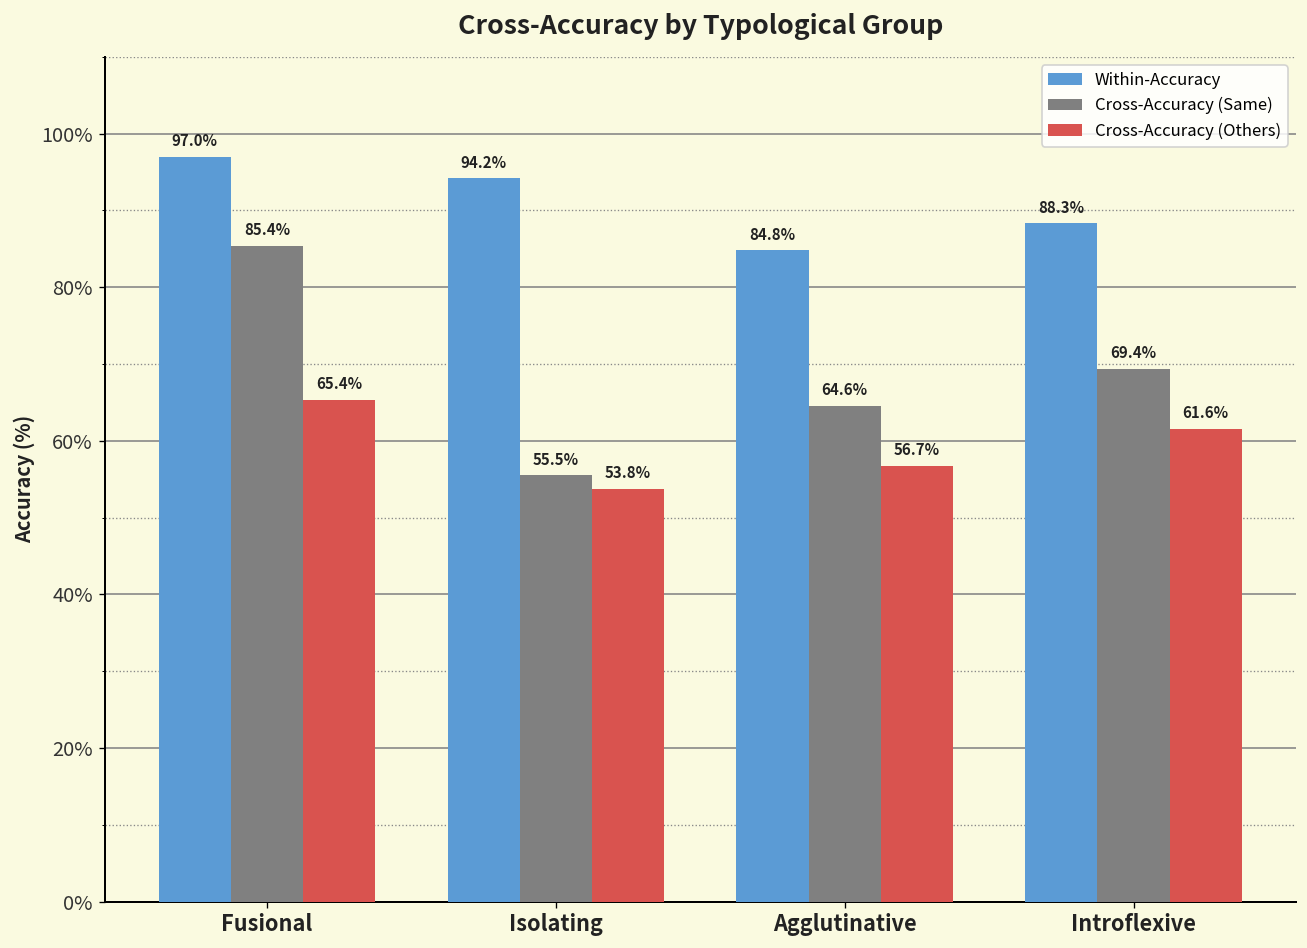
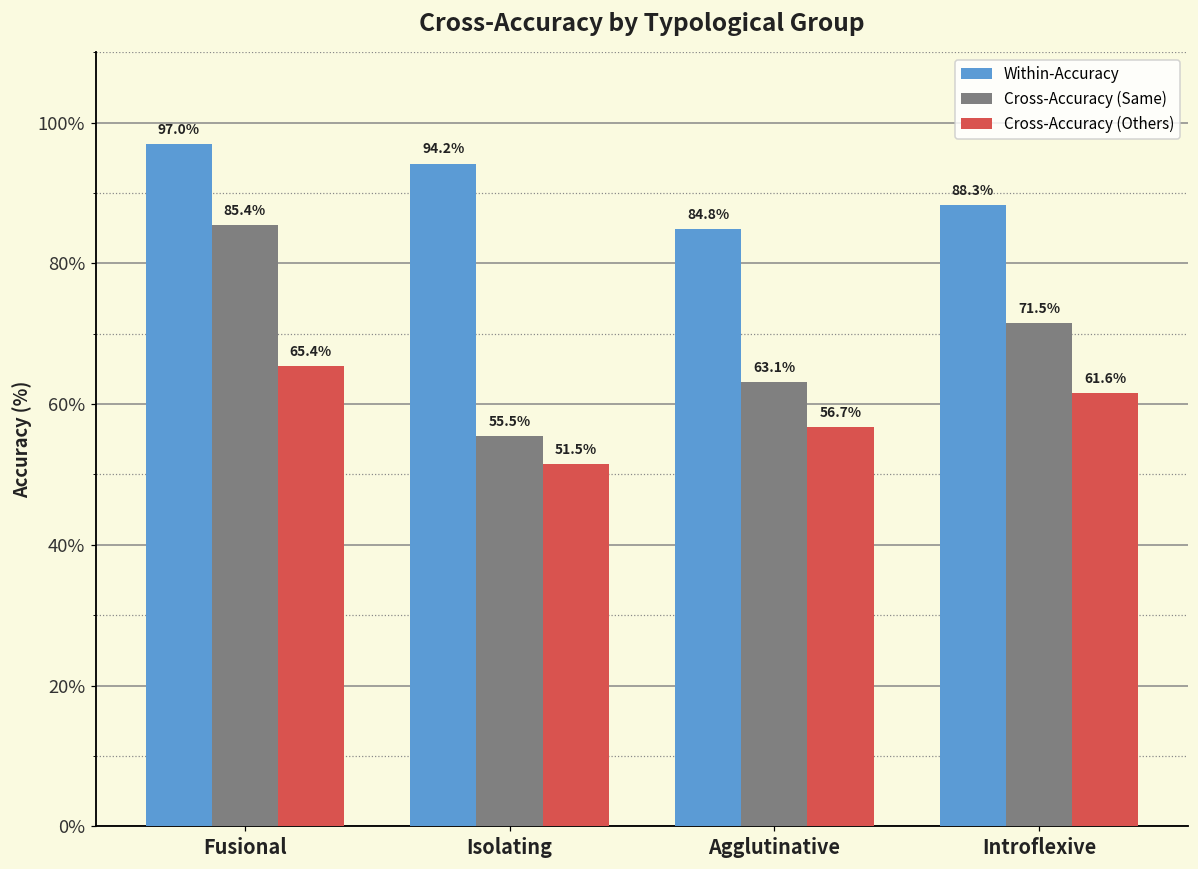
Cross-Accuracy (Others), Isolating: 53.8% -> 51.5%
Cross-Accuracy (Same), Agglutinative: 64.6% -> 63.1%
Cross-Accuracy (Same), Introflexive: 69.4% -> 71.5%
